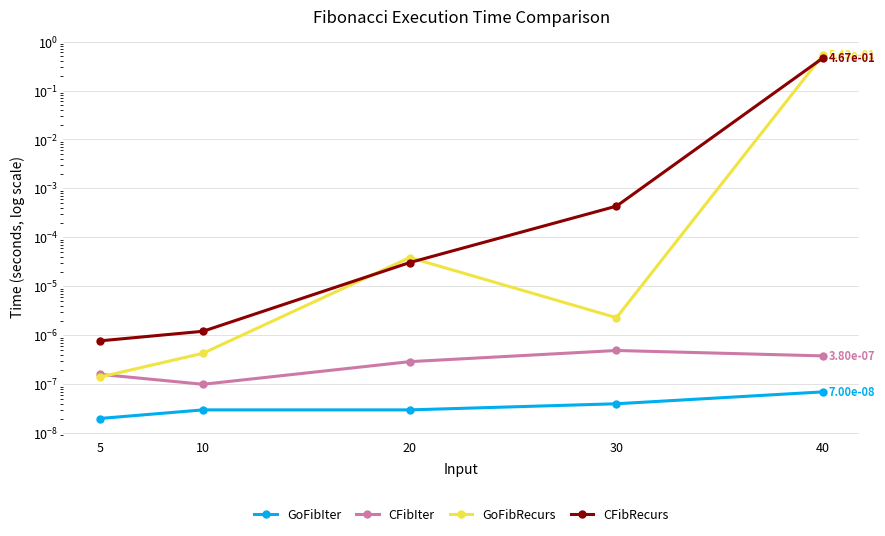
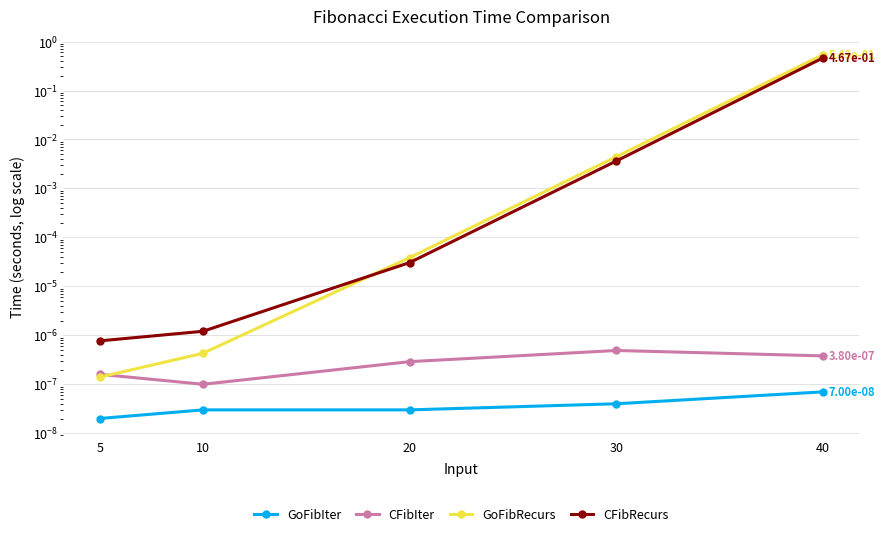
GoFibRecurs, 30: 0.000002 -> 0.004
CFibRecurs, 30: 0.0004 -> 0.004
